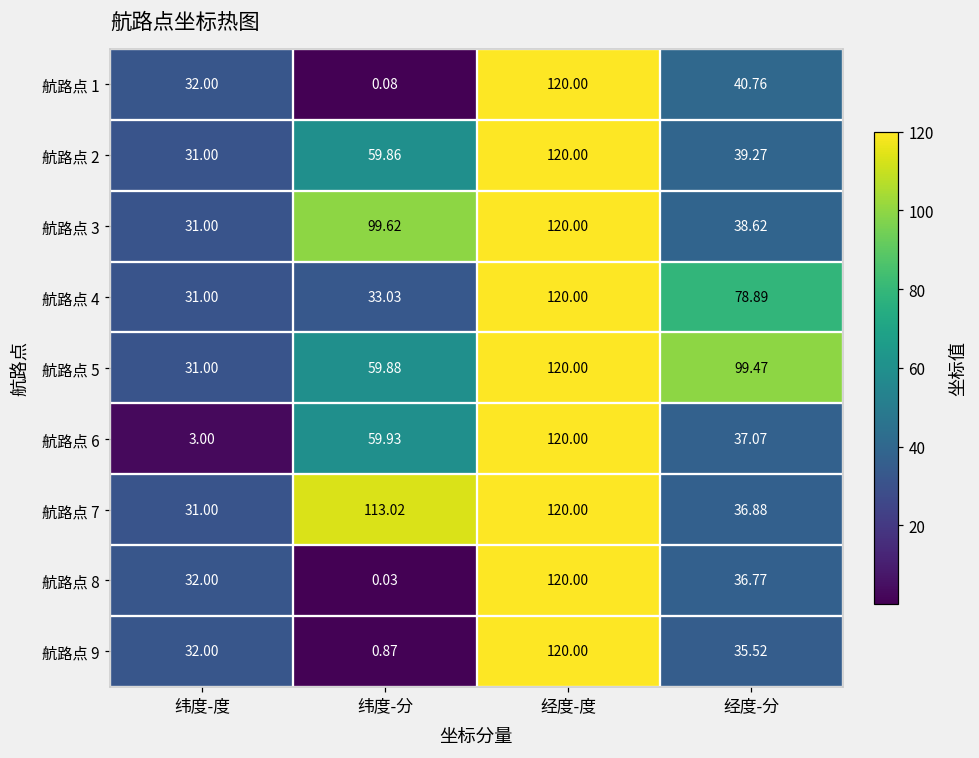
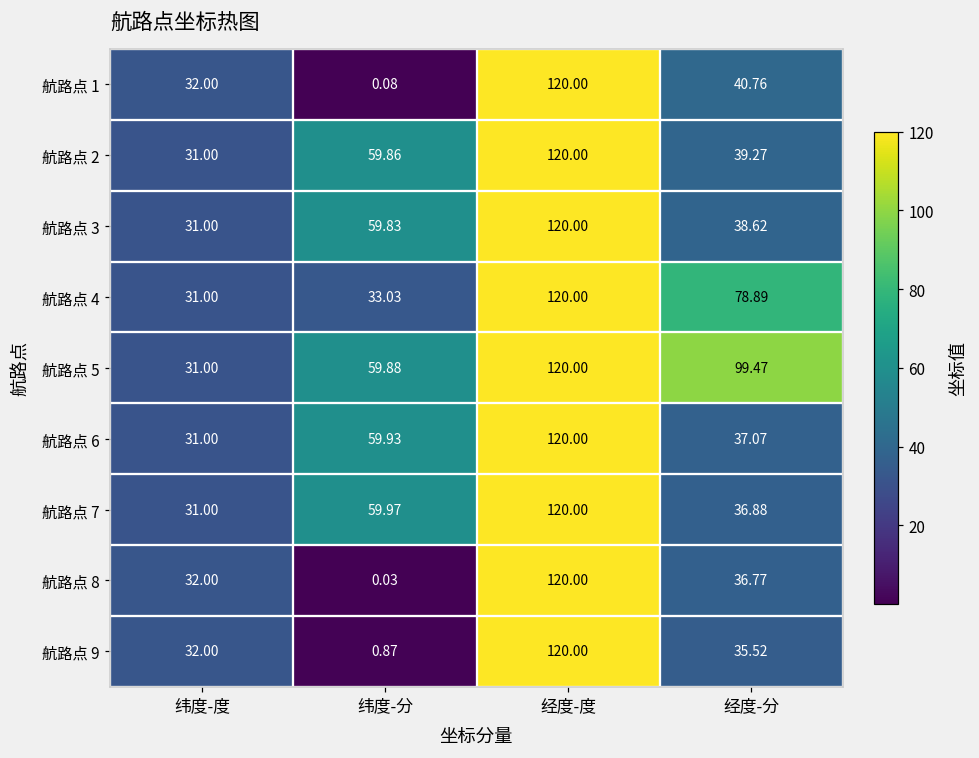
航路点 3, 纬度-分: 99.62 -> 59.83
航路点 6, 纬度-度: 3.00 -> 31.00
航路点 7, 纬度-分: 113.02 -> 59.97
